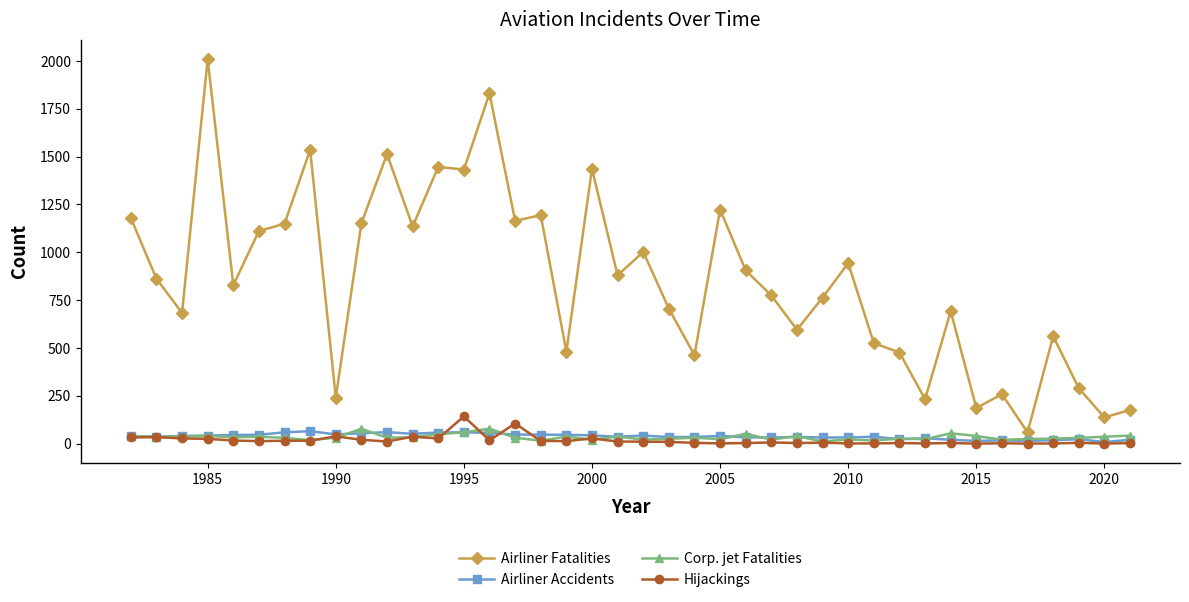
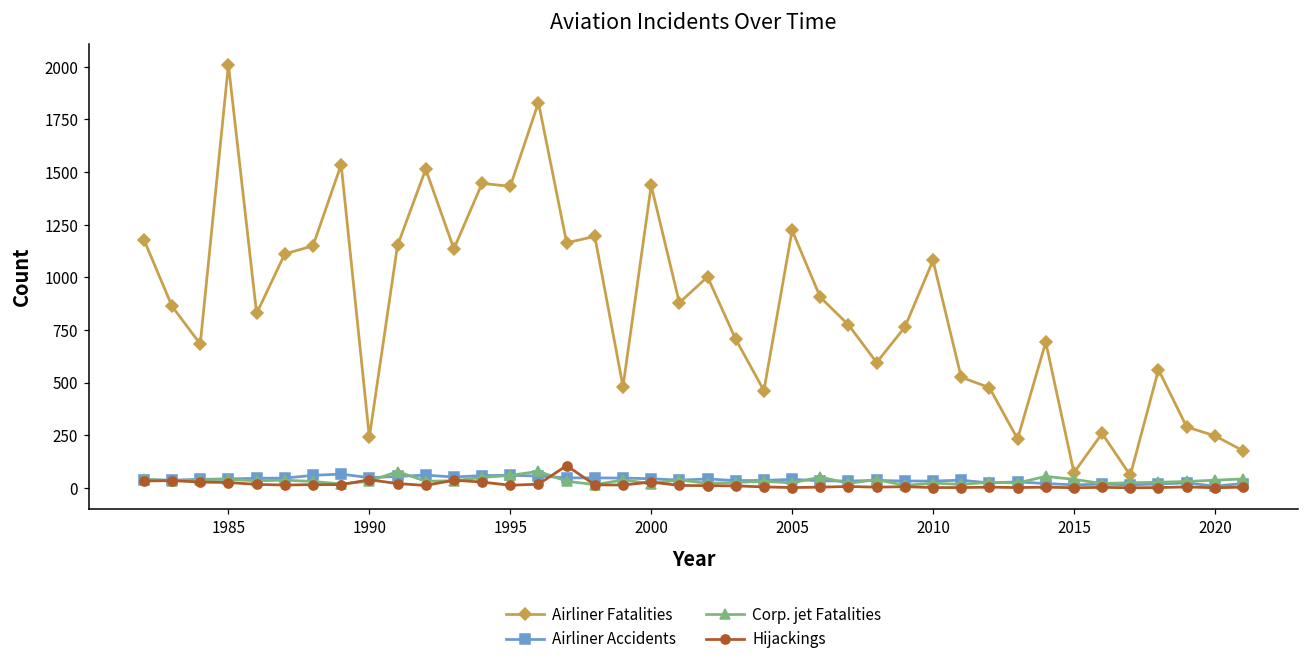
Hijackings, 1995: 140 -> 10
Airliner Fatalities, 2010: 940 -> 1080
Airliner Fatalities, 2015: 190 -> 70
Airliner Fatalities, 2020: 140 -> 250
